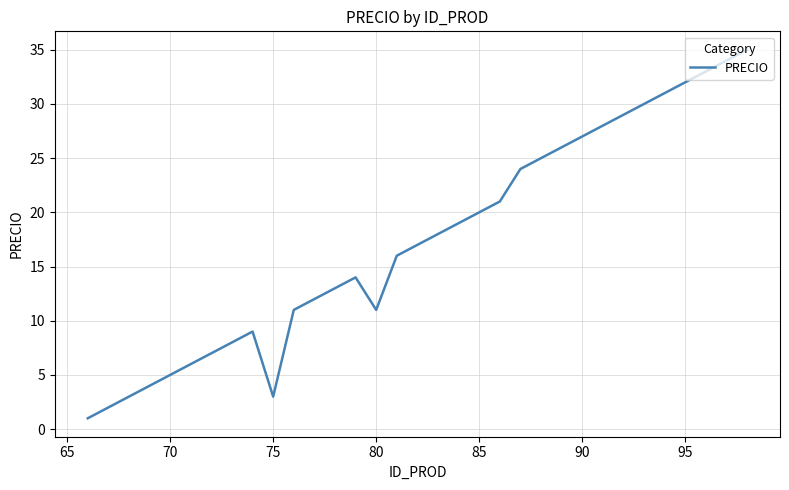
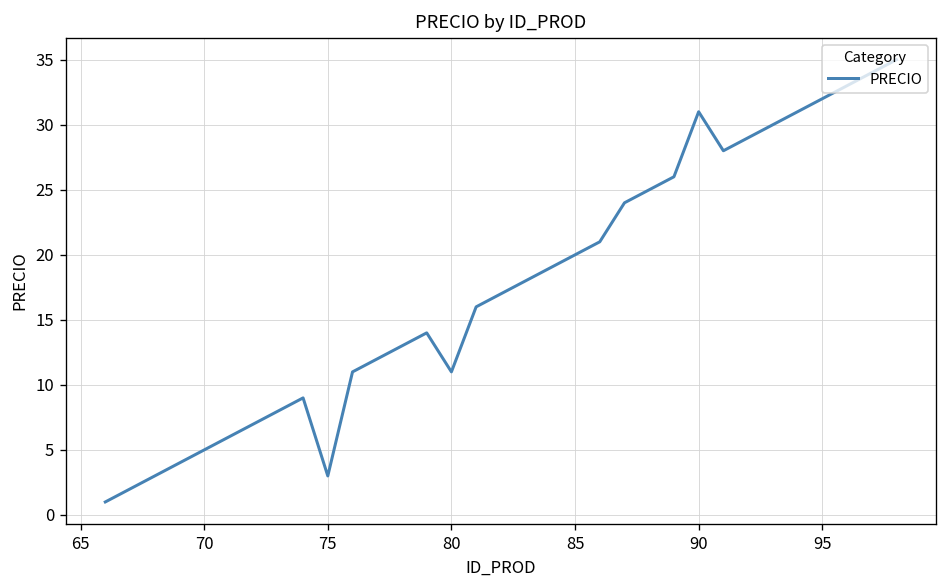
90: 27 -> 31
